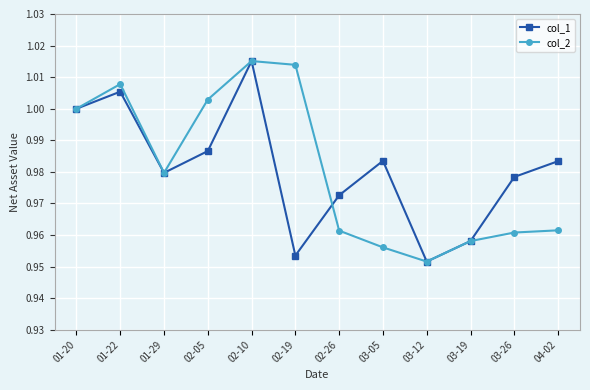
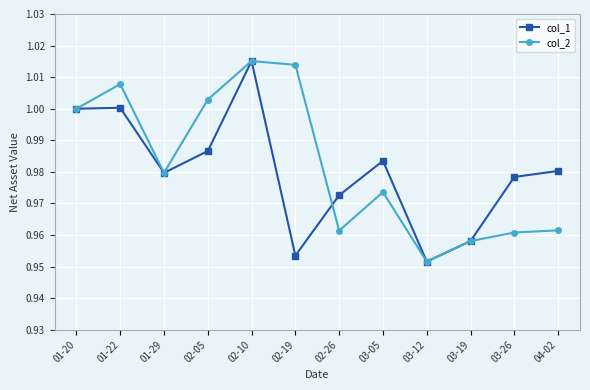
col_1, 01-22: 1.005 -> 1.000
col_2, 03-05: 0.956 -> 0.974
col_1, 04-02: 0.983 -> 0.980
